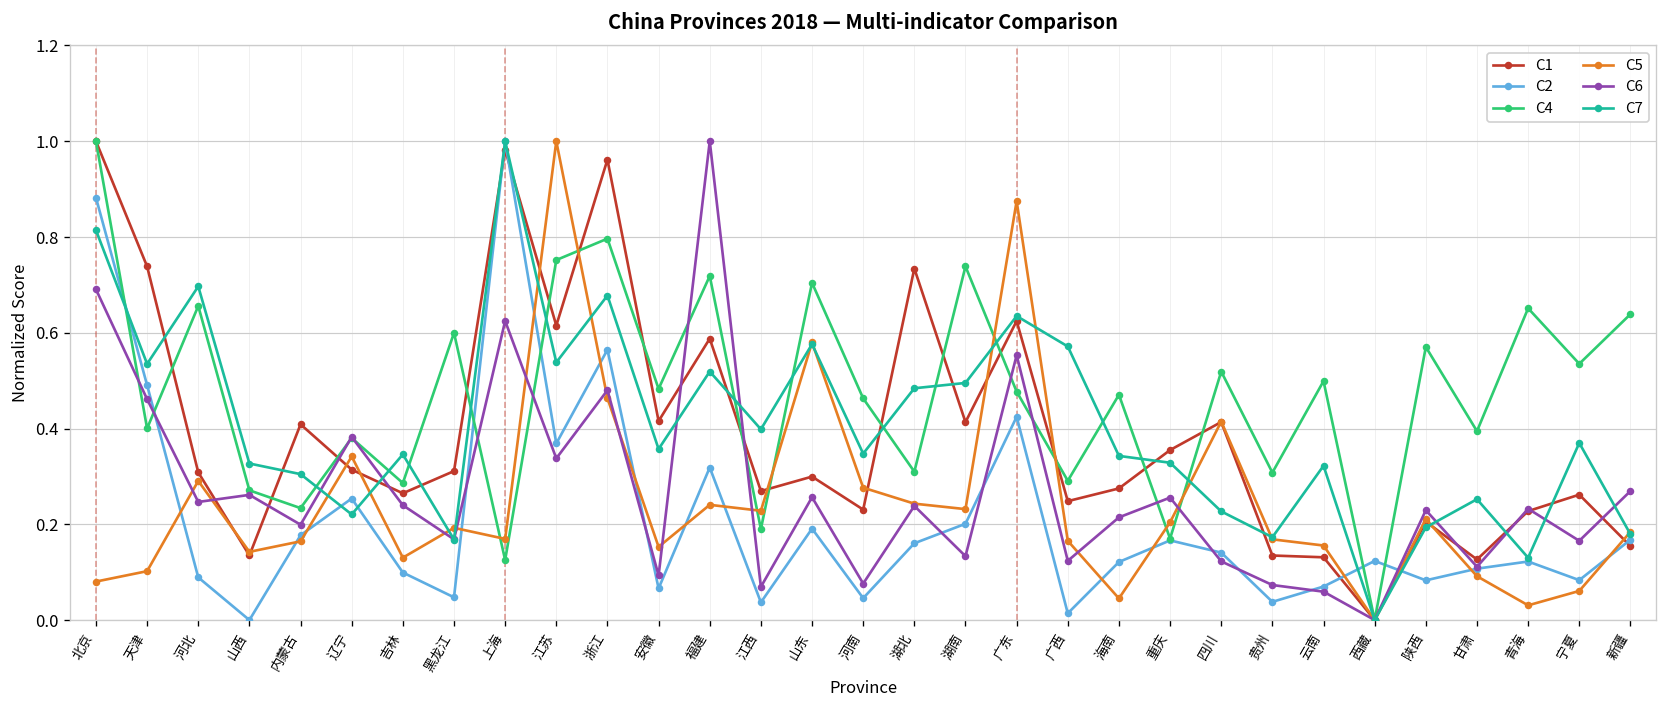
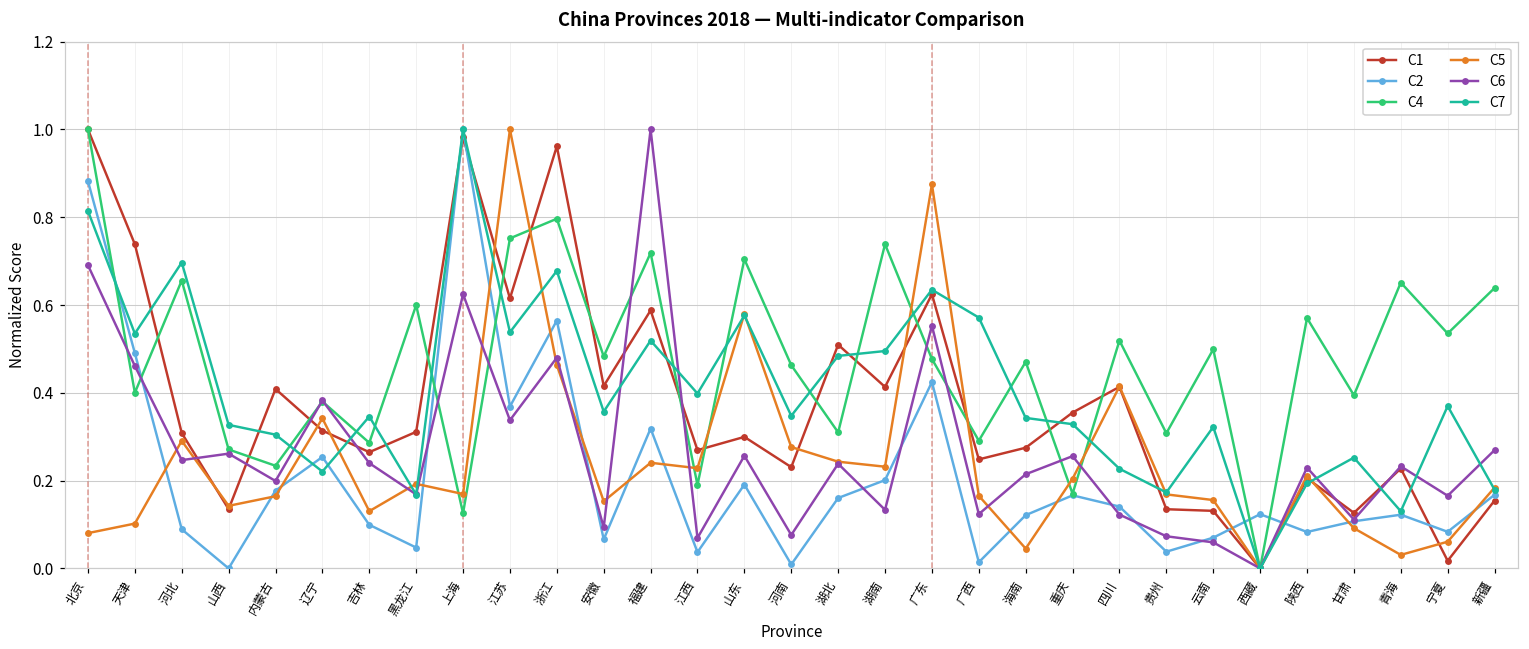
C2, 河南: 0.05 -> 0.01
C1, 湖北: 0.73 -> 0.51
C1, 宁夏: 0.26 -> 0.02
